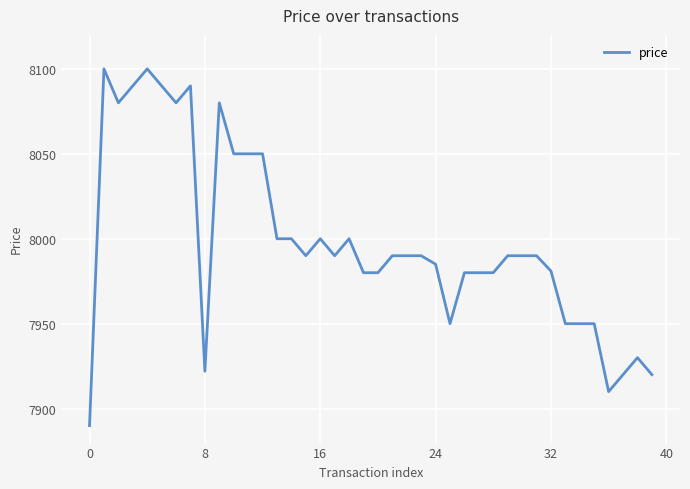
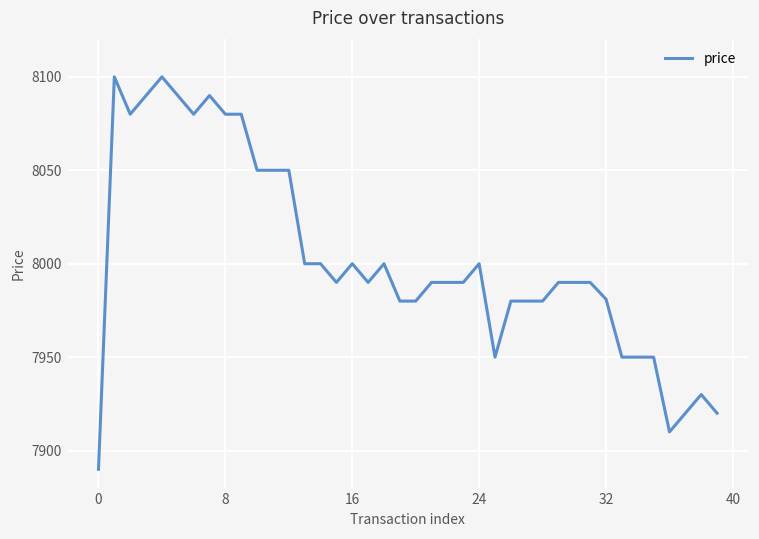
8: 7922 -> 8080
24: 7985 -> 8000
